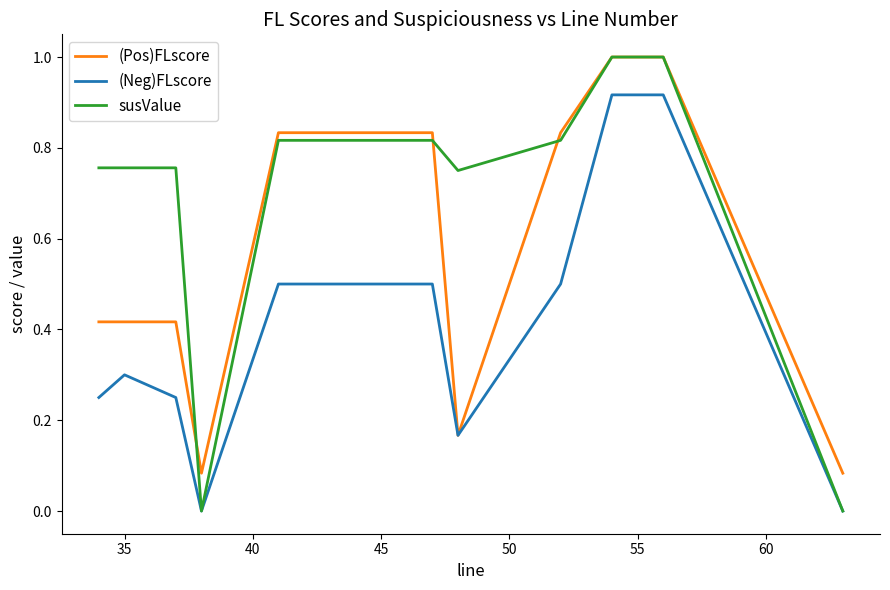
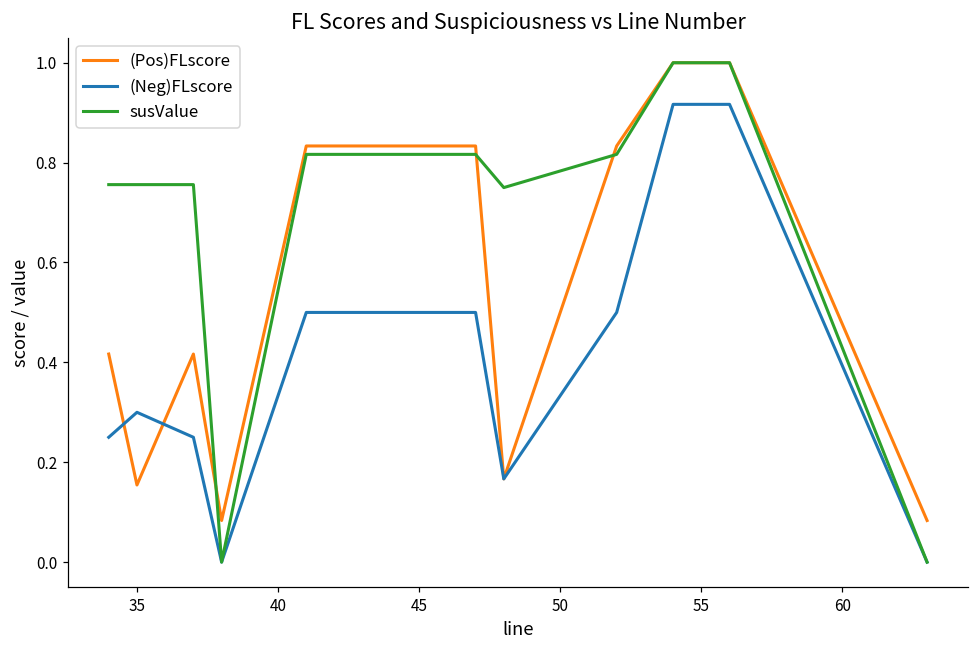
(Pos)FLscore, 35: 0.42 -> 0.15
